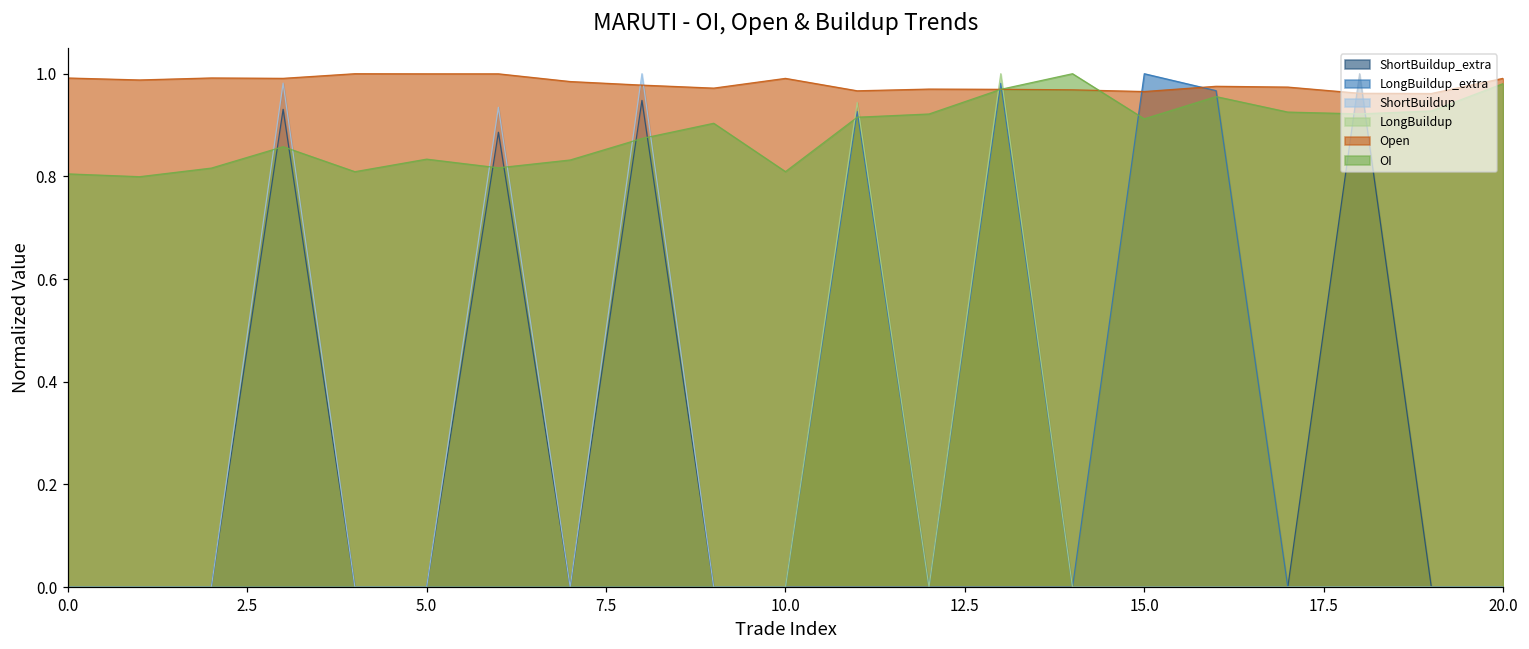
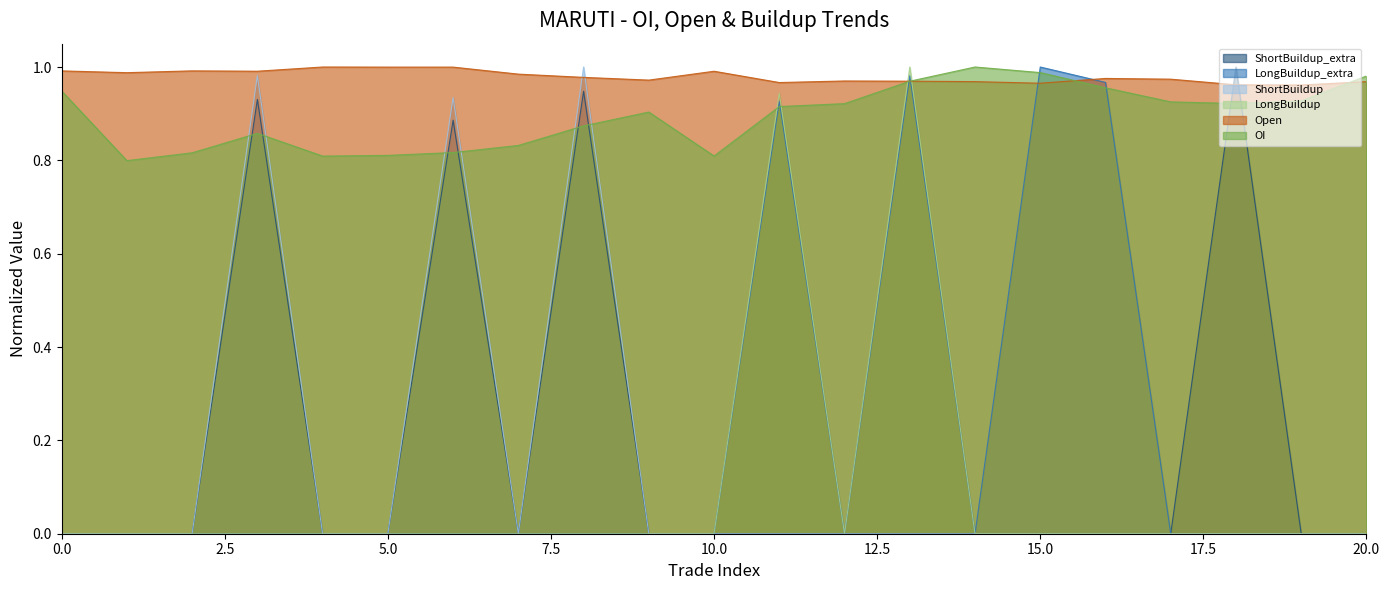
OI, 0.0: 0.80 -> 0.95
OI, 5.0: 0.83 -> 0.81
OI, 15.0: 0.91 -> 0.99
Open, 20.0: 0.99 -> 0.97
